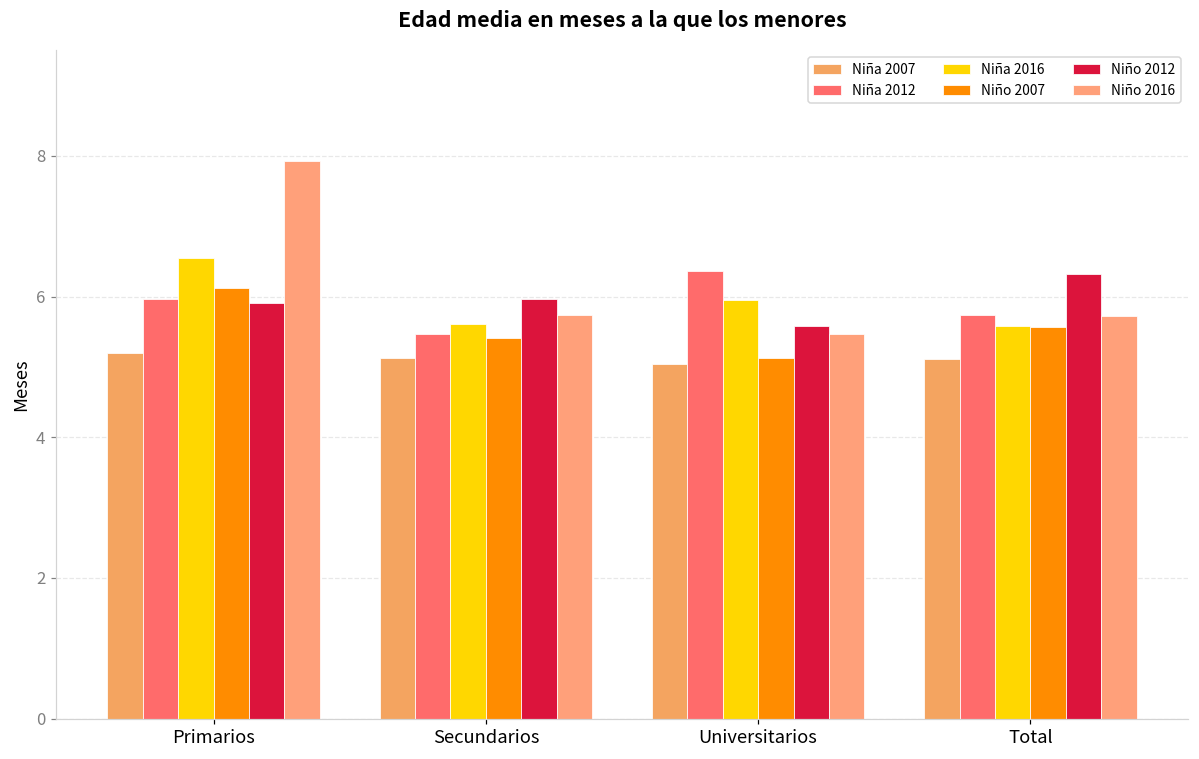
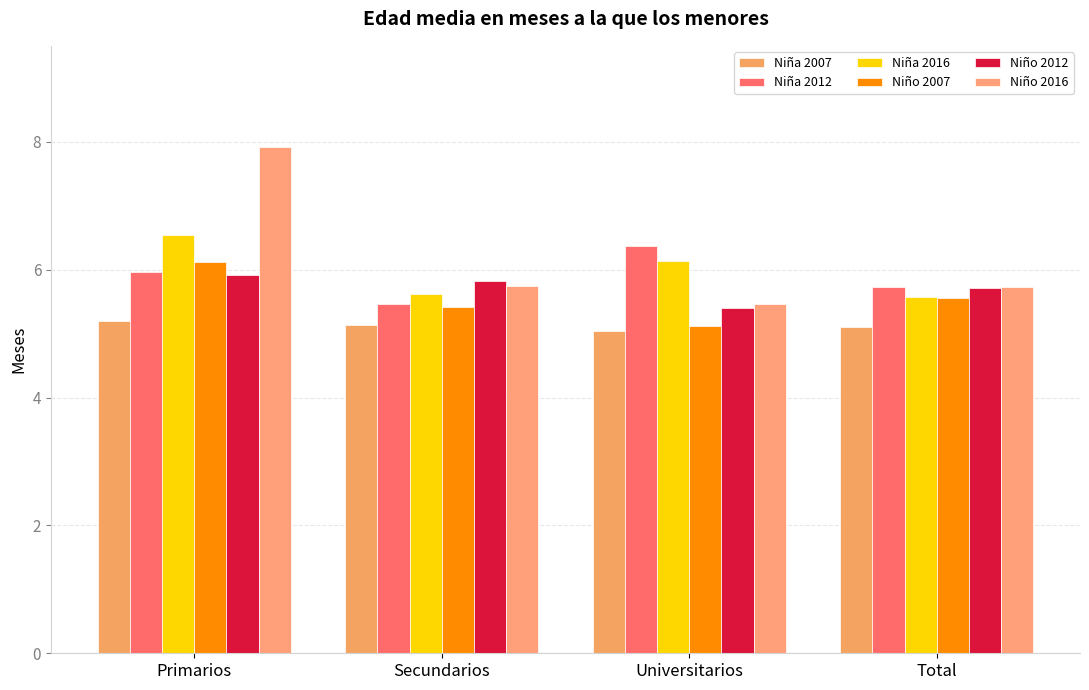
Niño 2012, Secundarios: 6.0 -> 5.8
Niña 2016, Universitarios: 5.9 -> 6.1
Niño 2012, Universitarios: 5.6 -> 5.4
Niño 2012, Total: 6.3 -> 5.7
